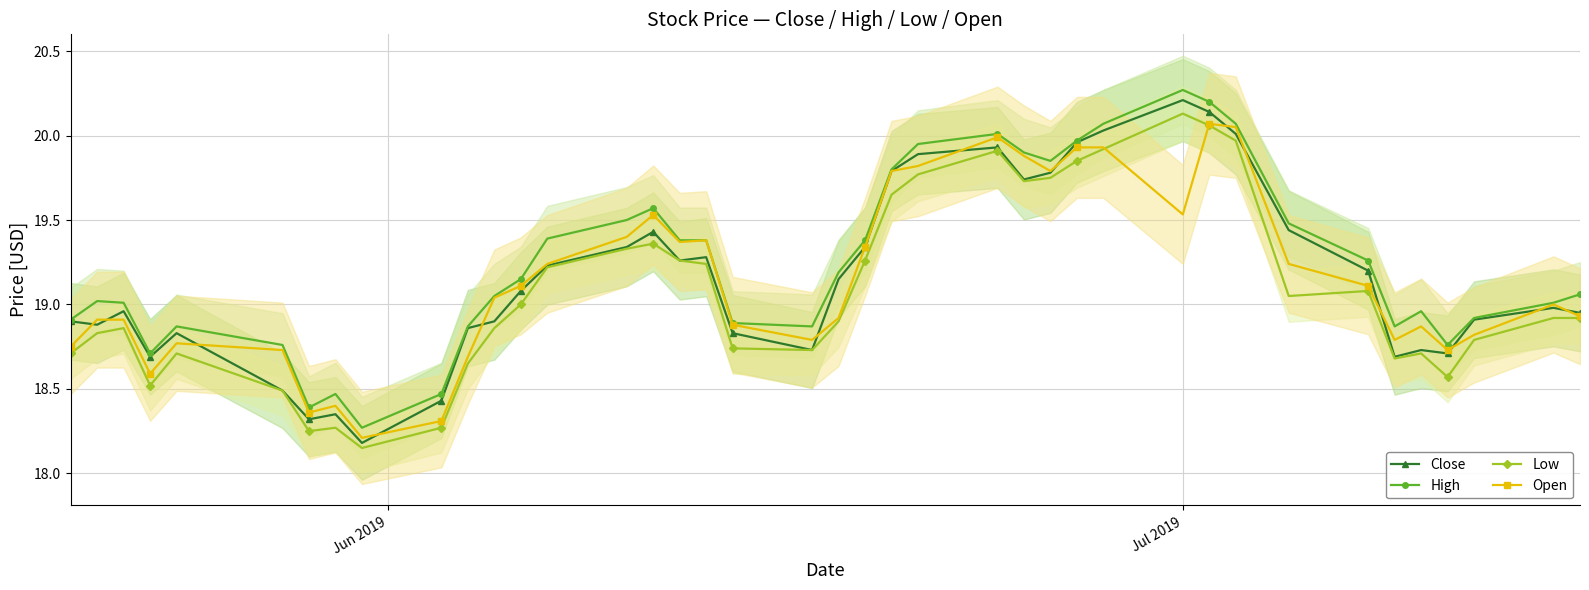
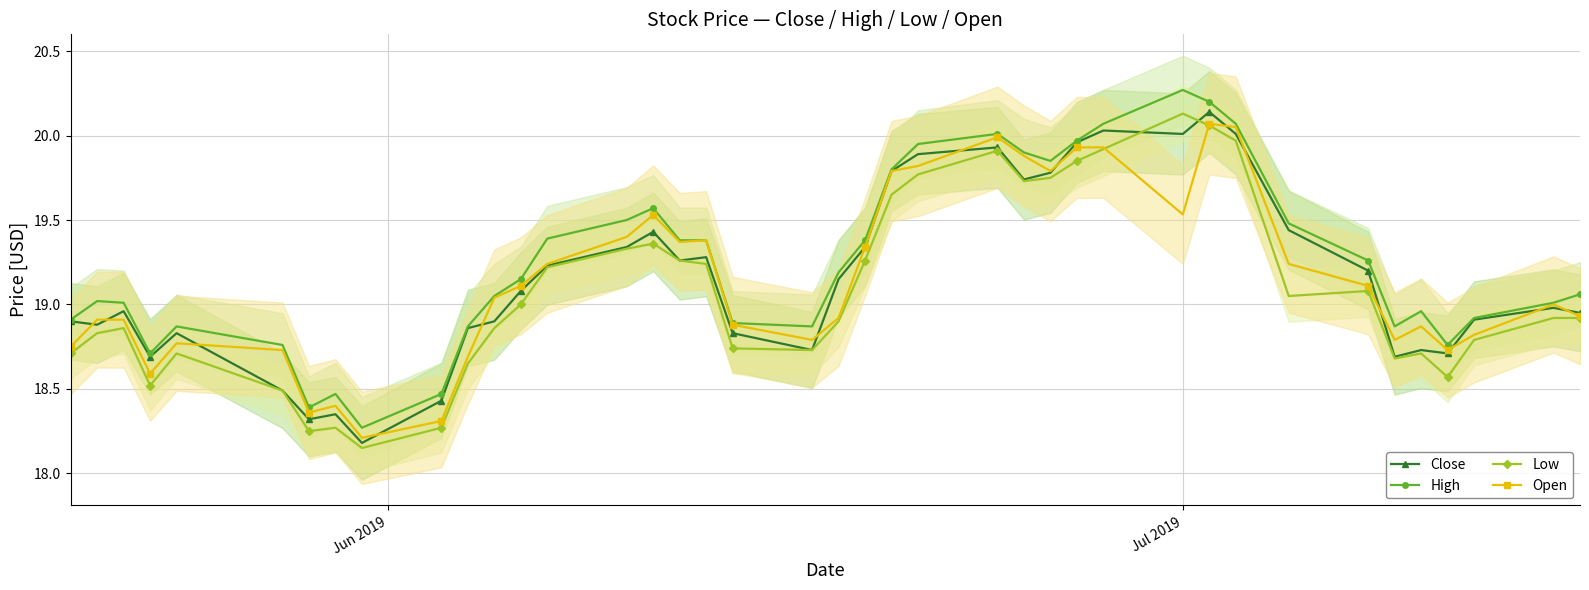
Close, Jul 2019: 20.21 -> 20.01
